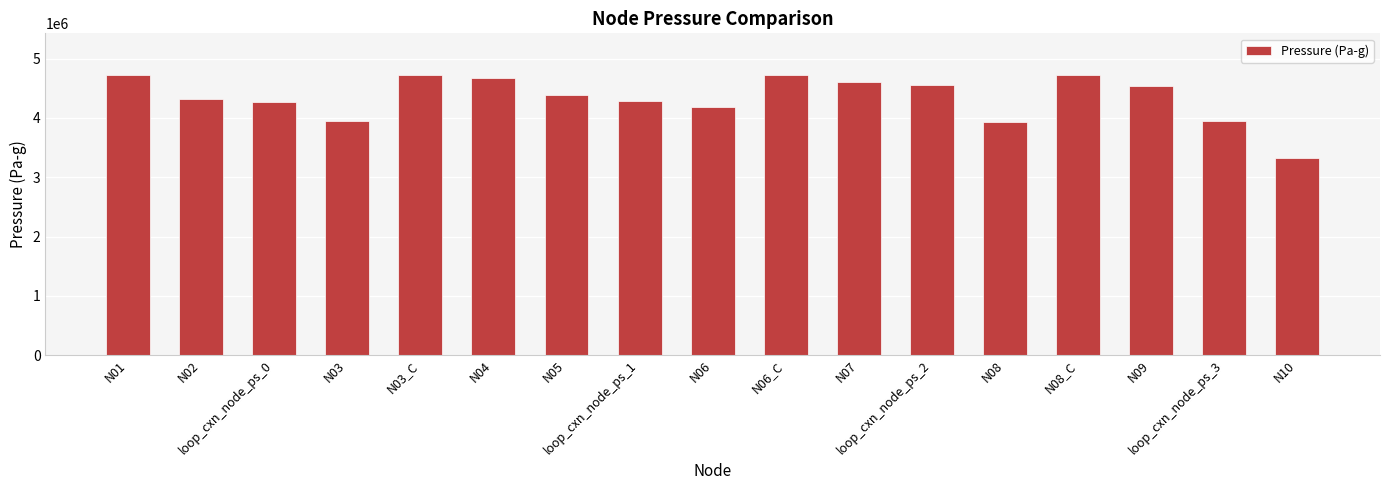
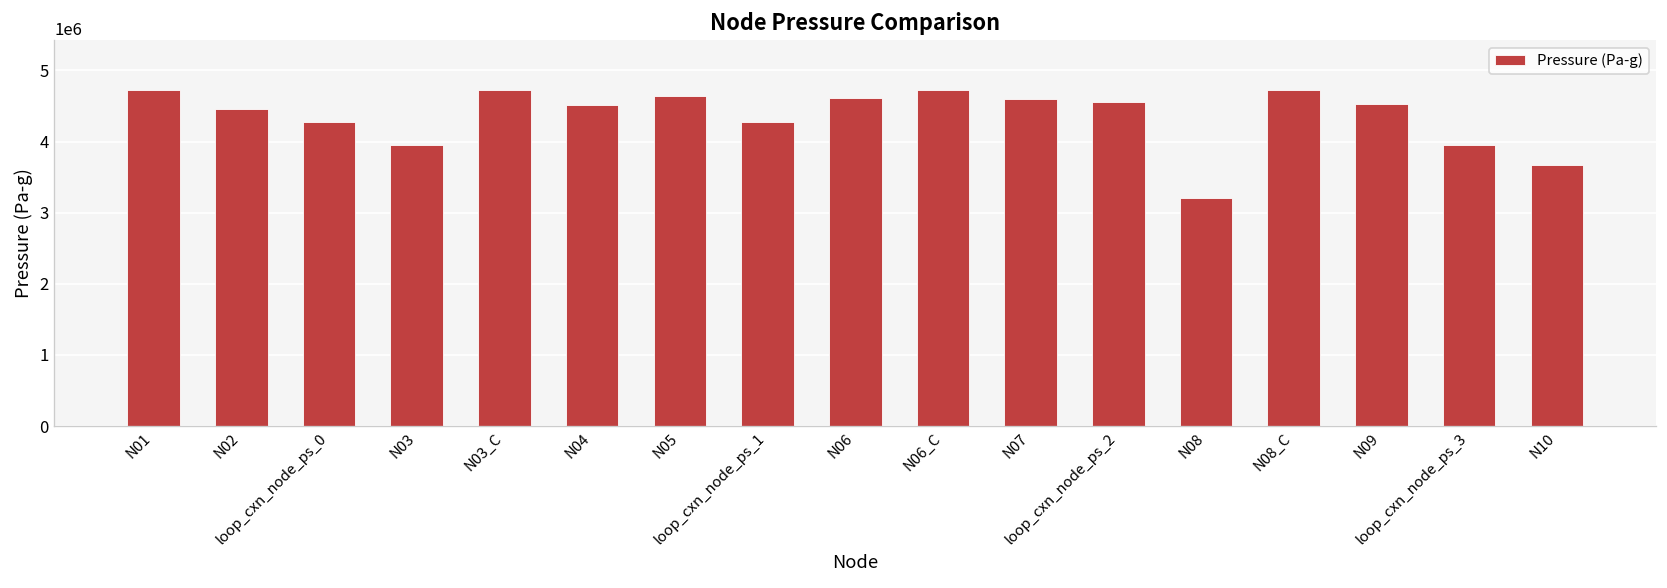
N02: 4300000 -> 4500000
N04: 4700000 -> 4500000
N05: 4400000 -> 4600000
N06: 4200000 -> 4600000
N08: 3900000 -> 3200000
N10: 3300000 -> 3700000
